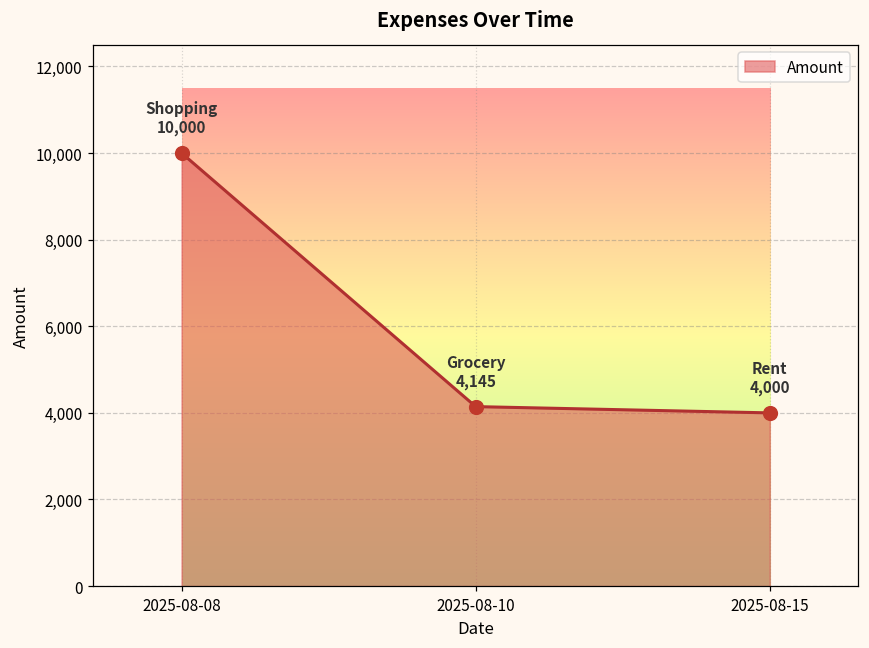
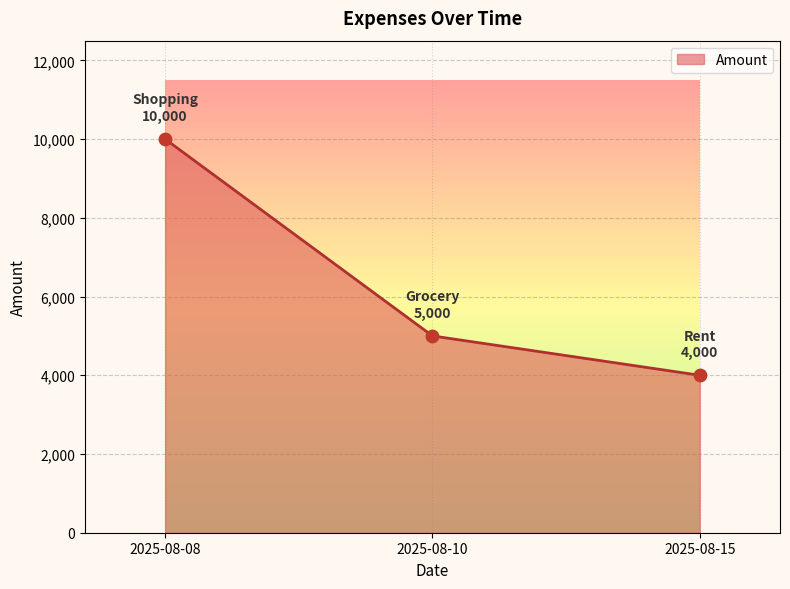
2025-08-10: 4,145 -> 5,000
